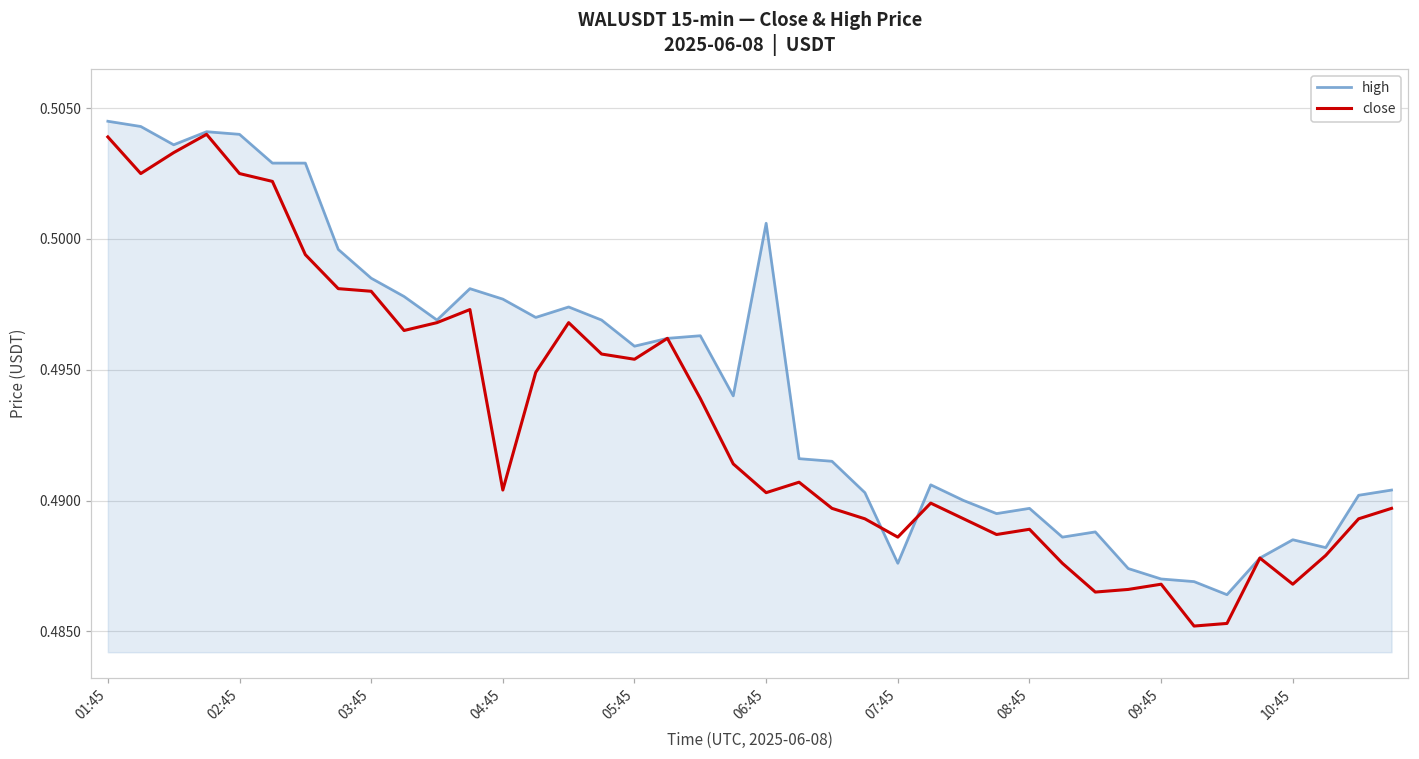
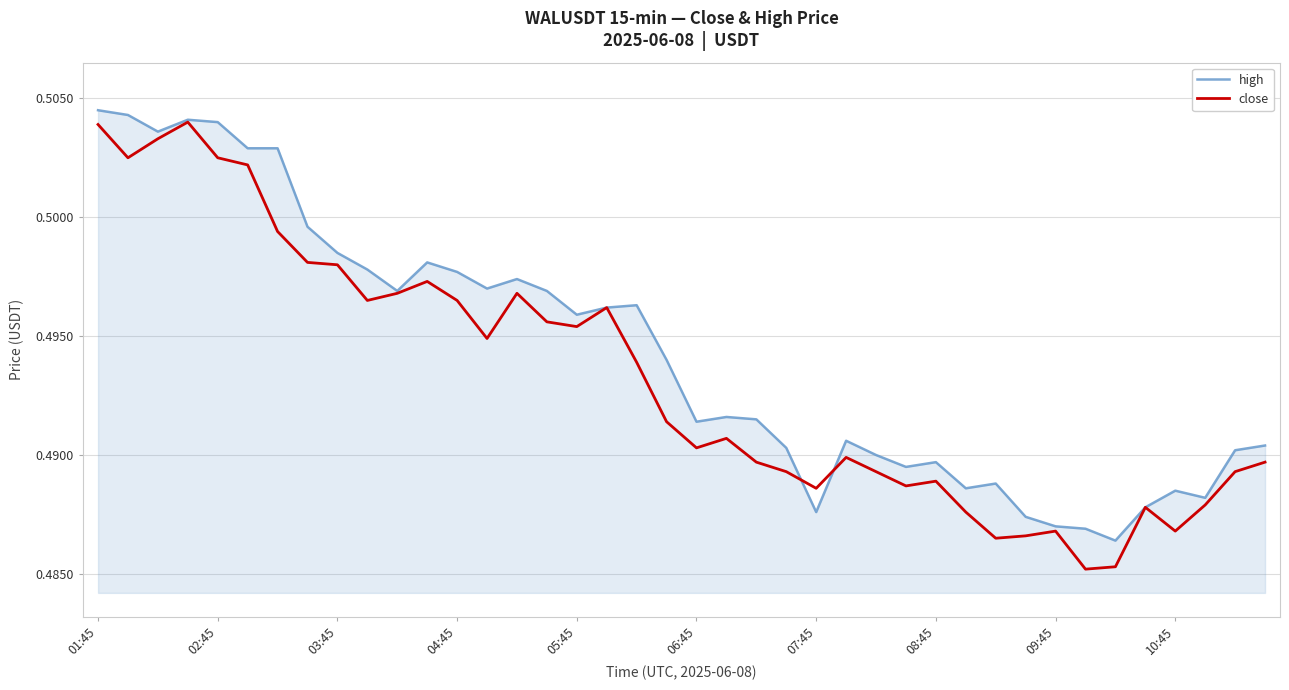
close, 04:45: 0.4904 -> 0.4965
high, 06:45: 0.5006 -> 0.4914
